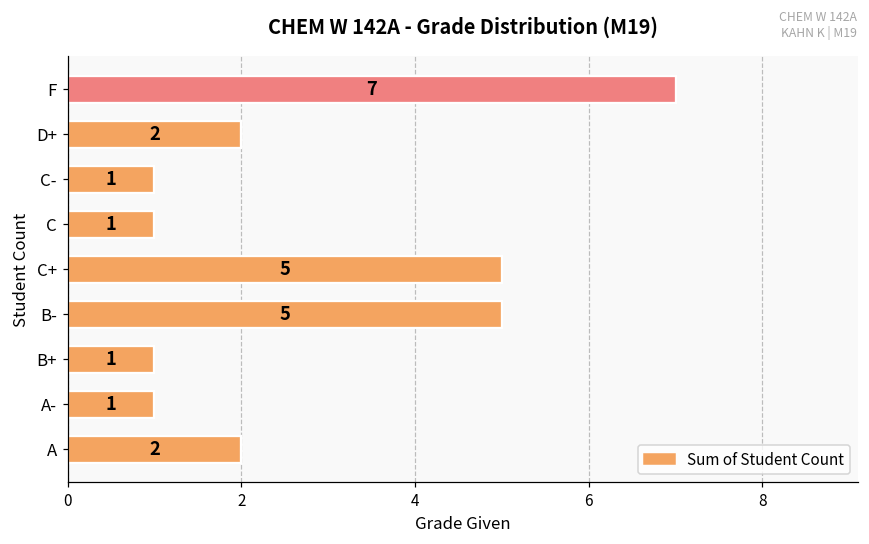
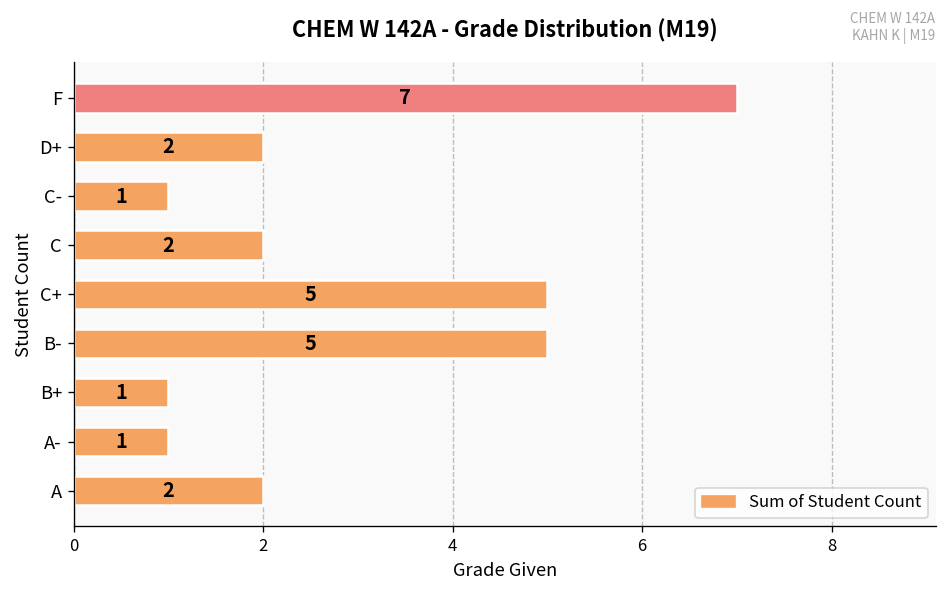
C: 1 -> 2
